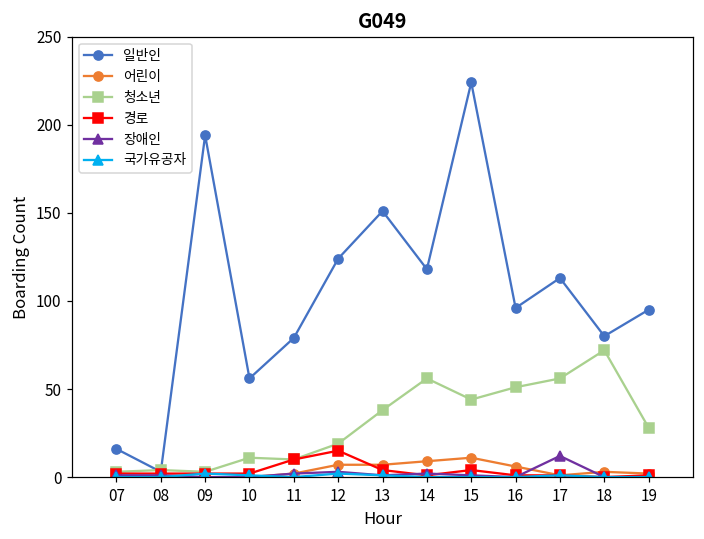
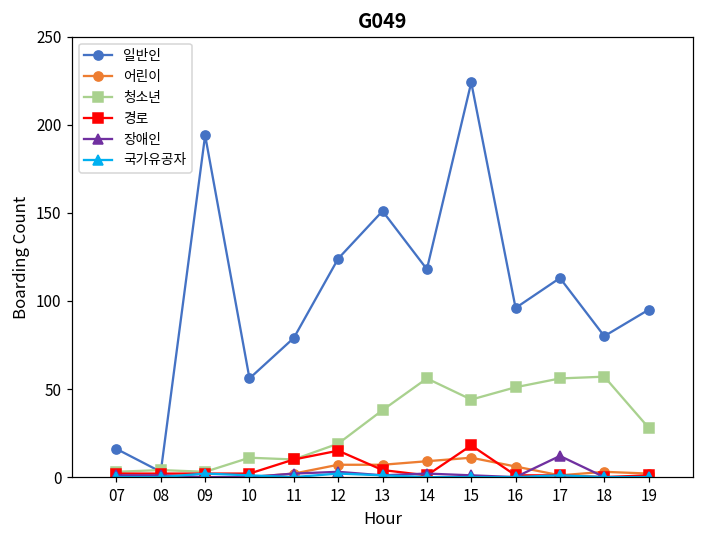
경로, 15: 4 -> 18
청소년, 18: 72 -> 57
